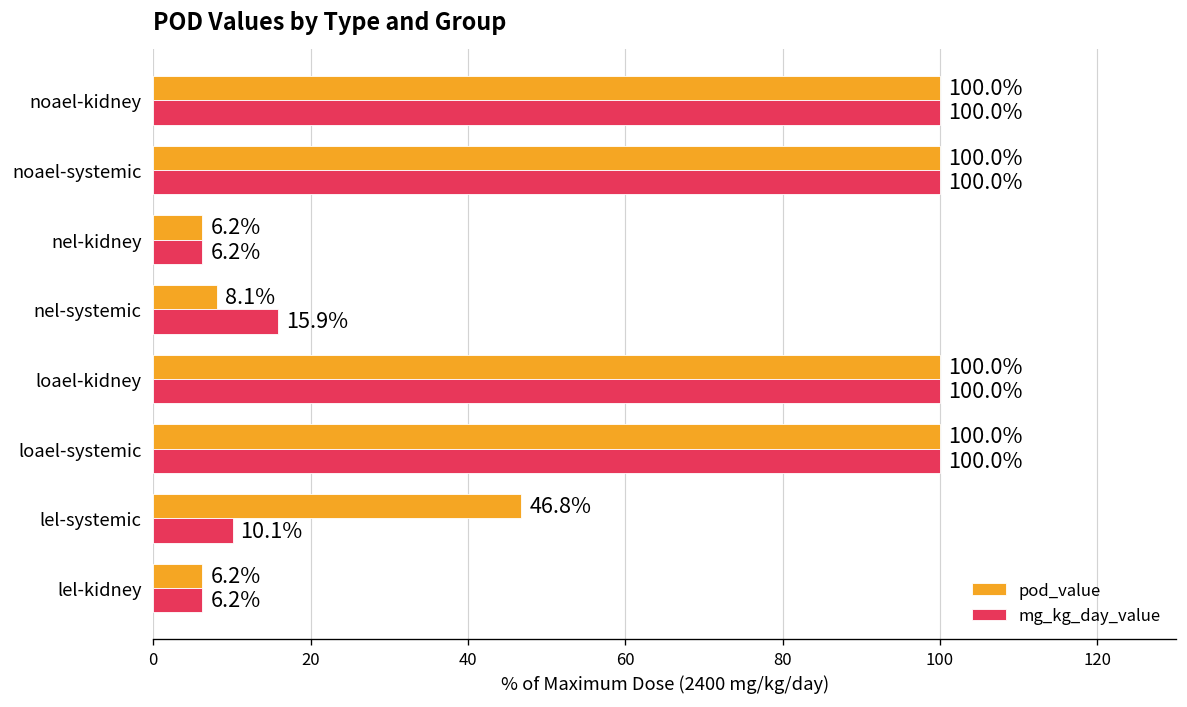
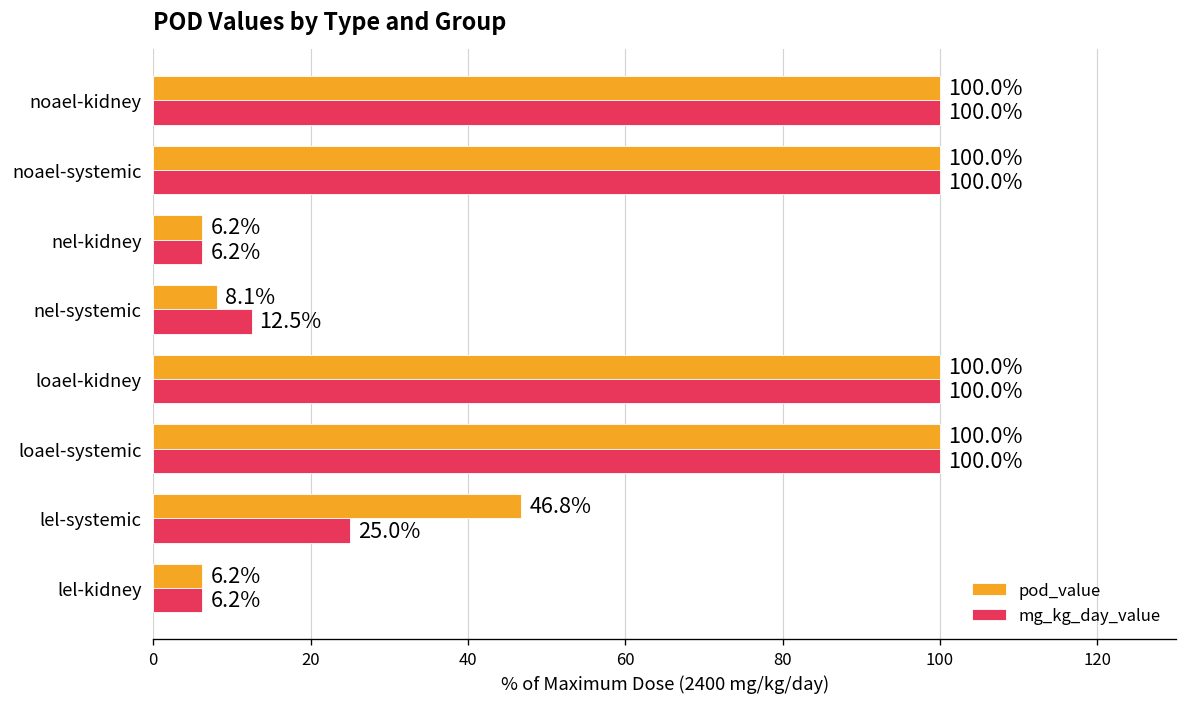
mg_kg_day_value, nel-systemic: 15.9% -> 12.5%
mg_kg_day_value, lel-systemic: 10.1% -> 25.0%
